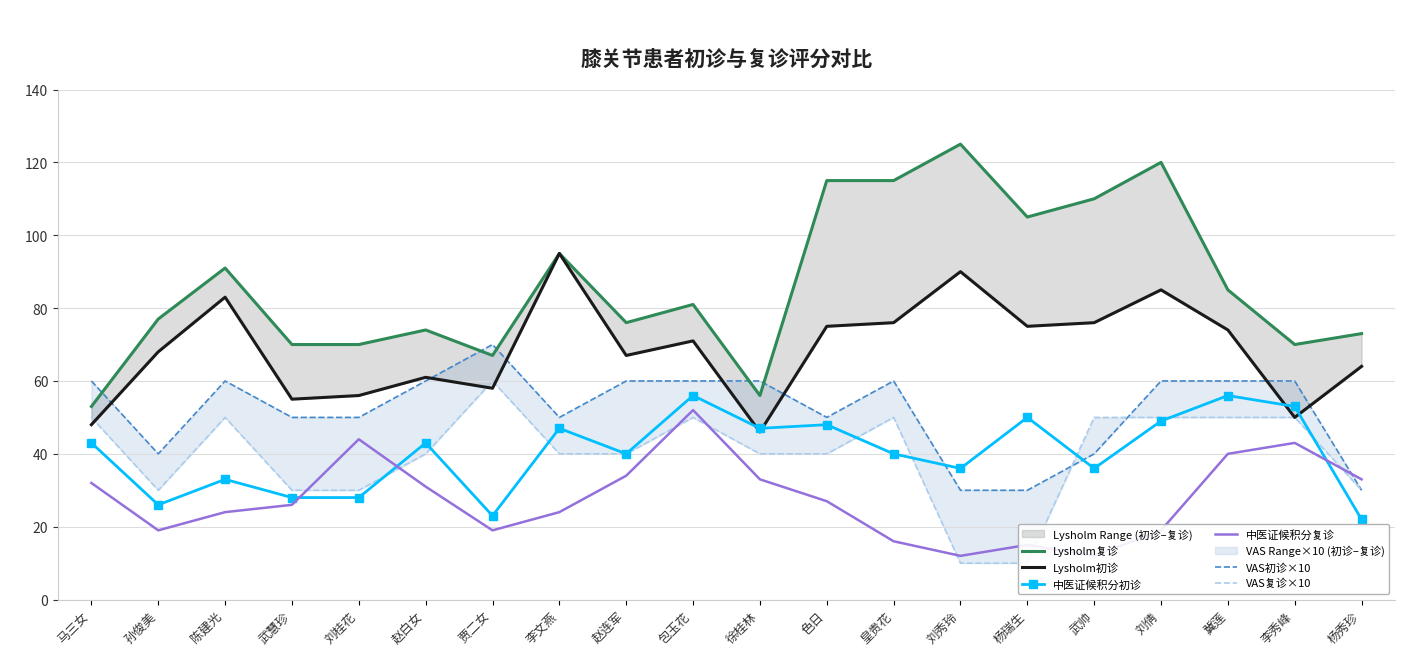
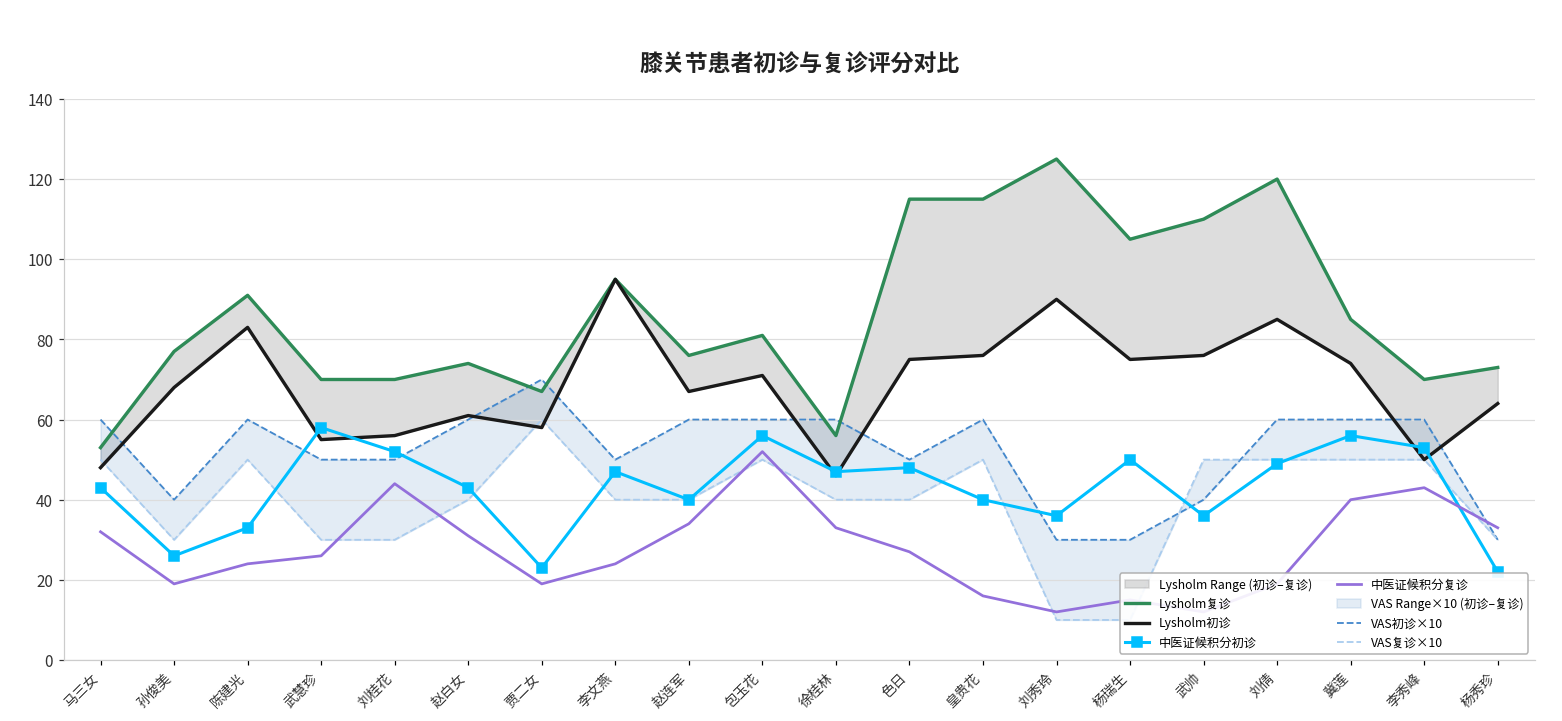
中医证候积分初诊, 武慧珍: 28 -> 58
中医证候积分初诊, 刘桂花: 28 -> 52
